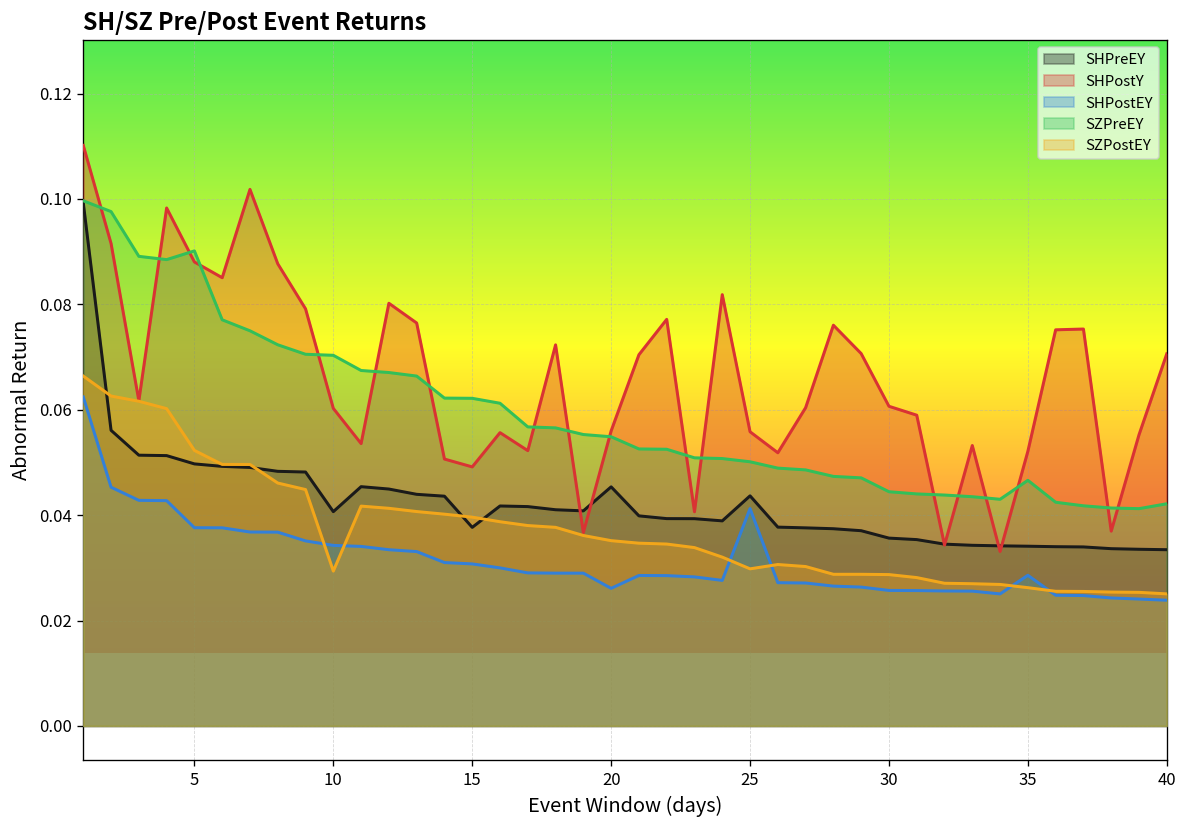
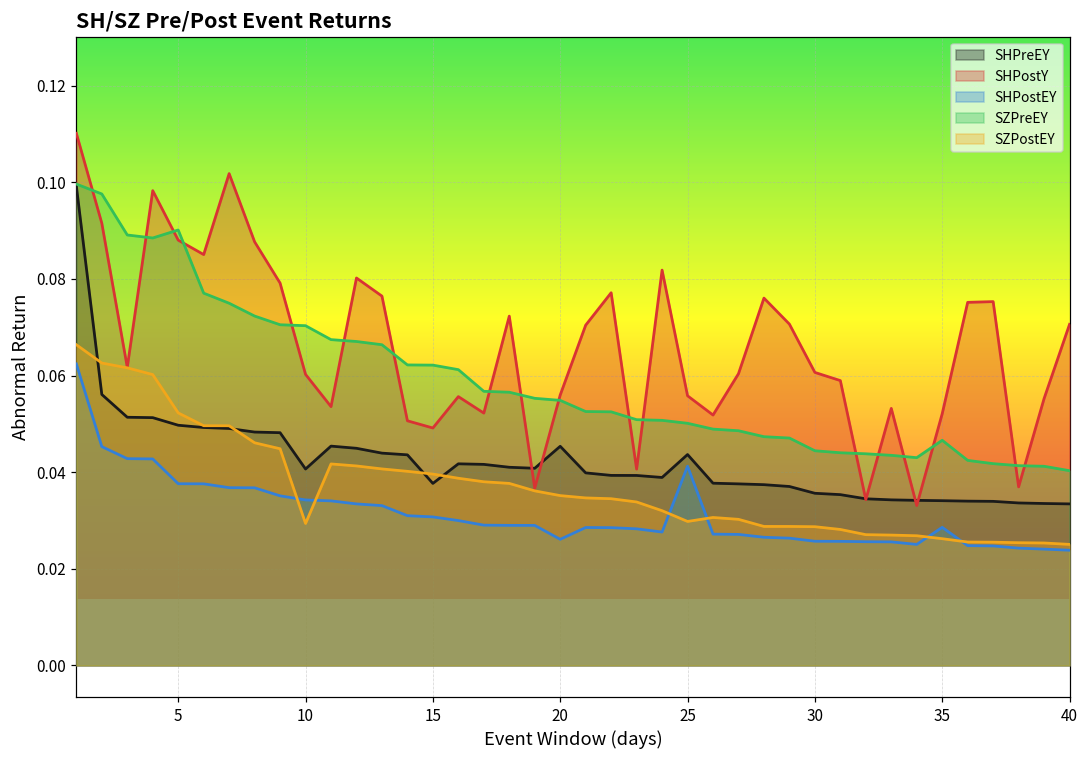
SZPreEY, 40: 0.042 -> 0.040
